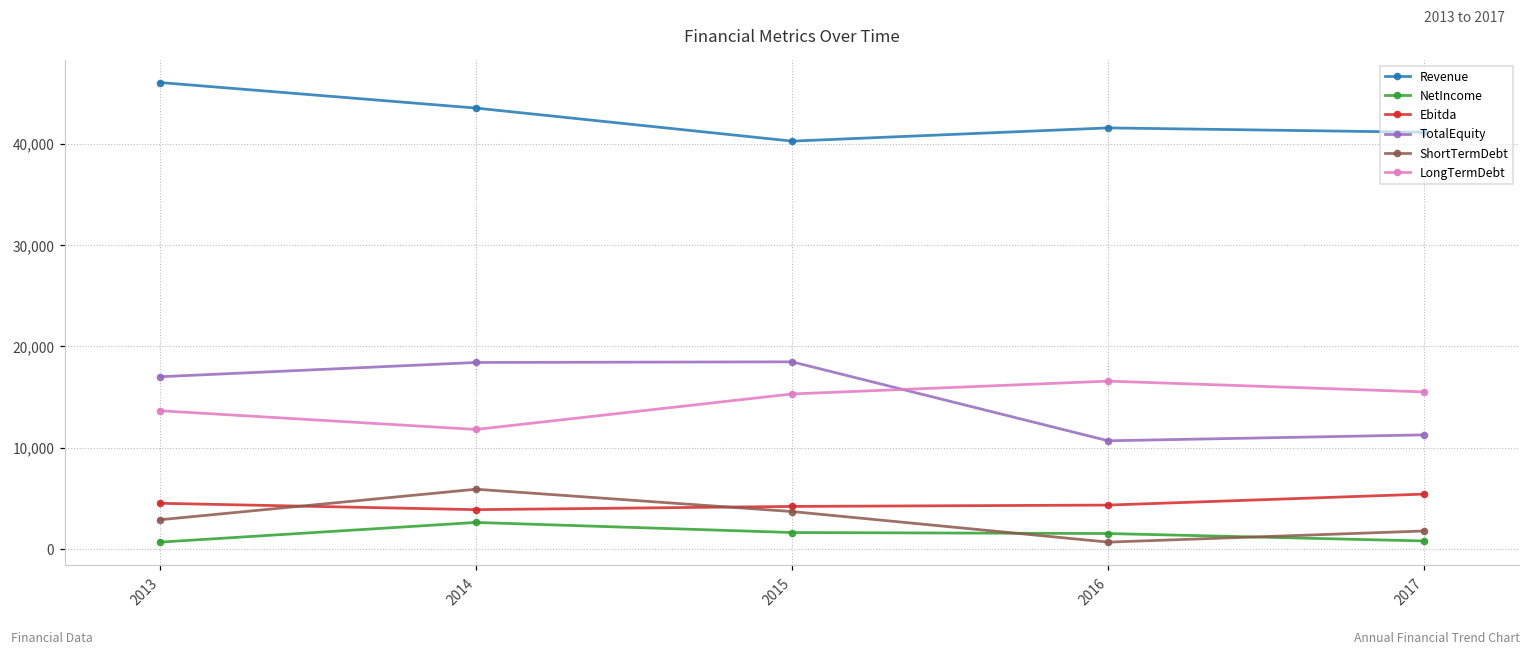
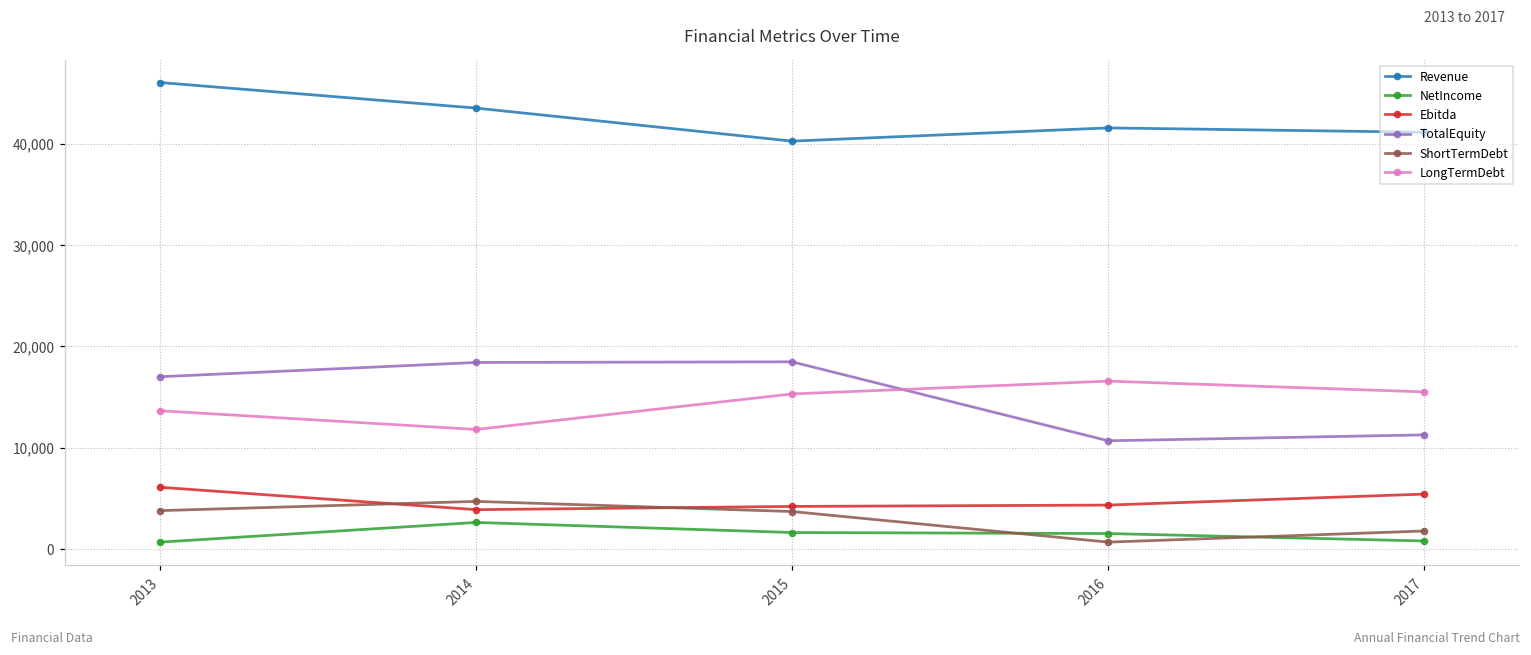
Ebitda, 2013: 4,000 -> 6,000
ShortTermDebt, 2013: 3,000 -> 4,000
ShortTermDebt, 2014: 6,000 -> 5,000
